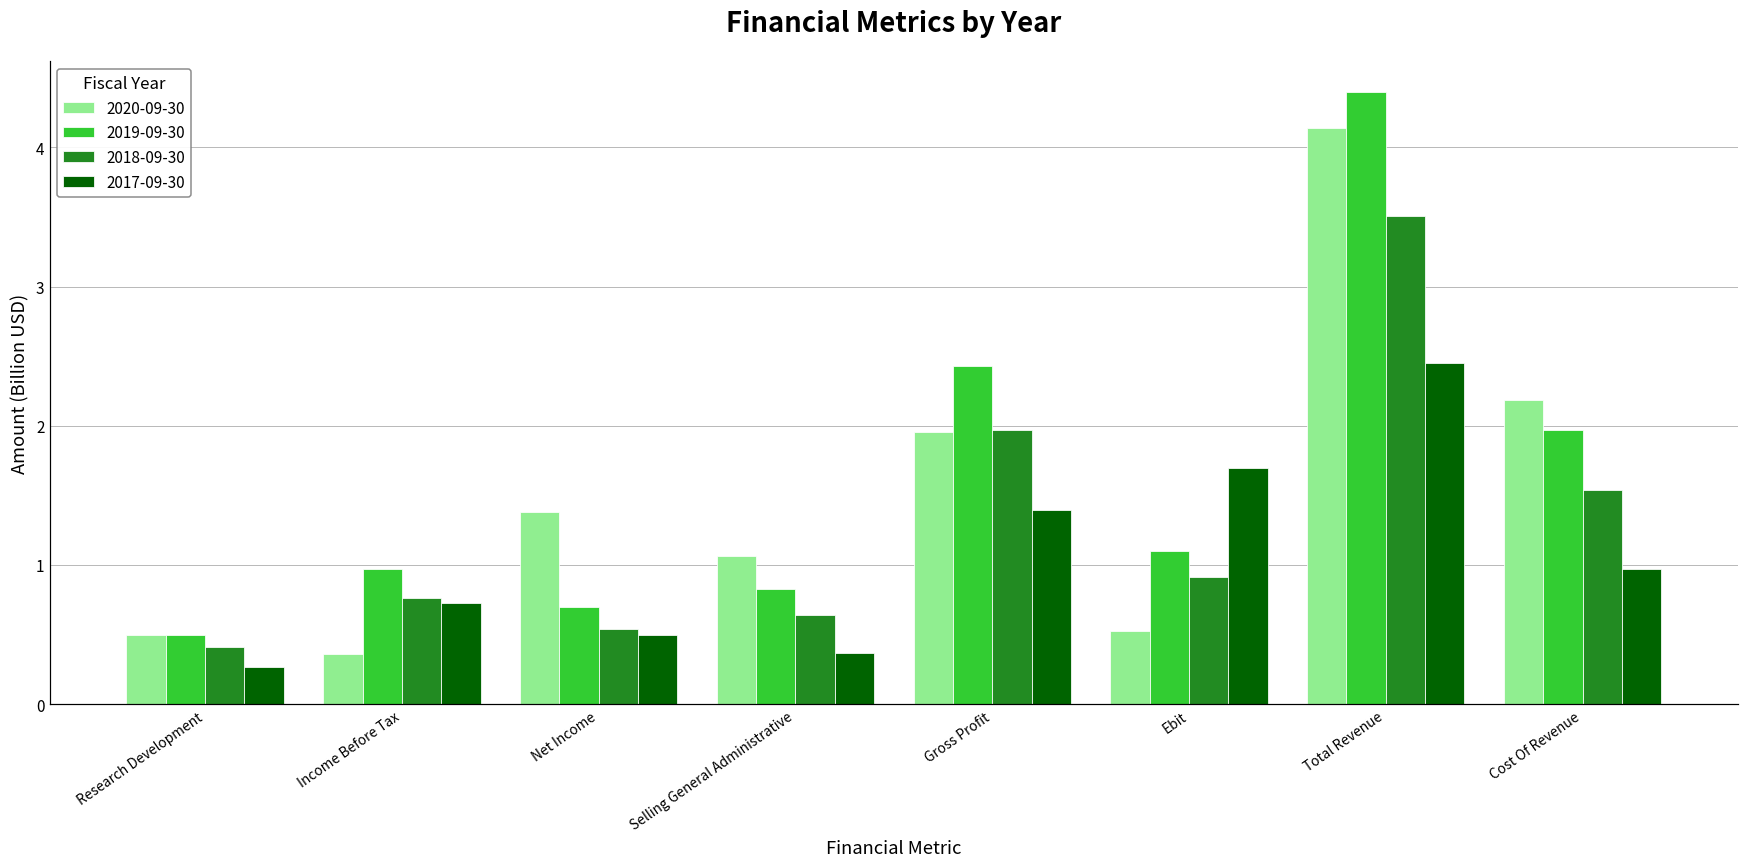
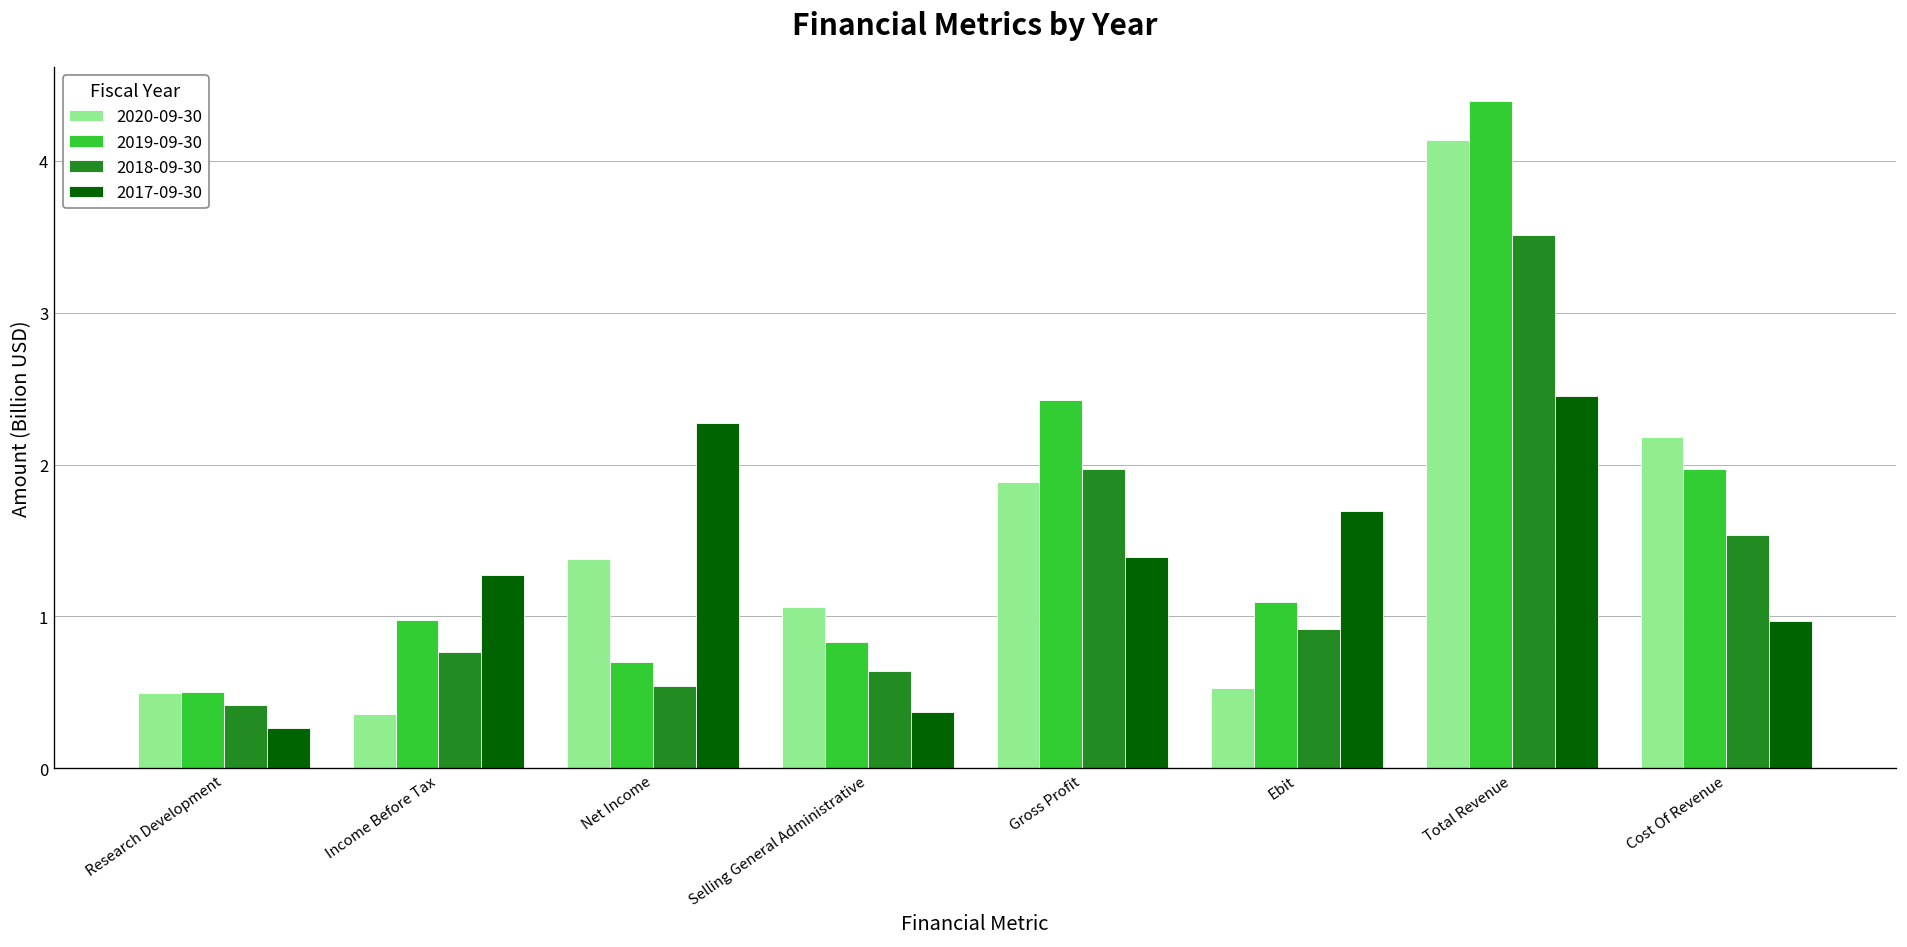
2017-09-30, Income Before Tax: 0.73 -> 1.27
2017-09-30, Net Income: 0.50 -> 2.27
2020-09-30, Gross Profit: 1.96 -> 1.88
